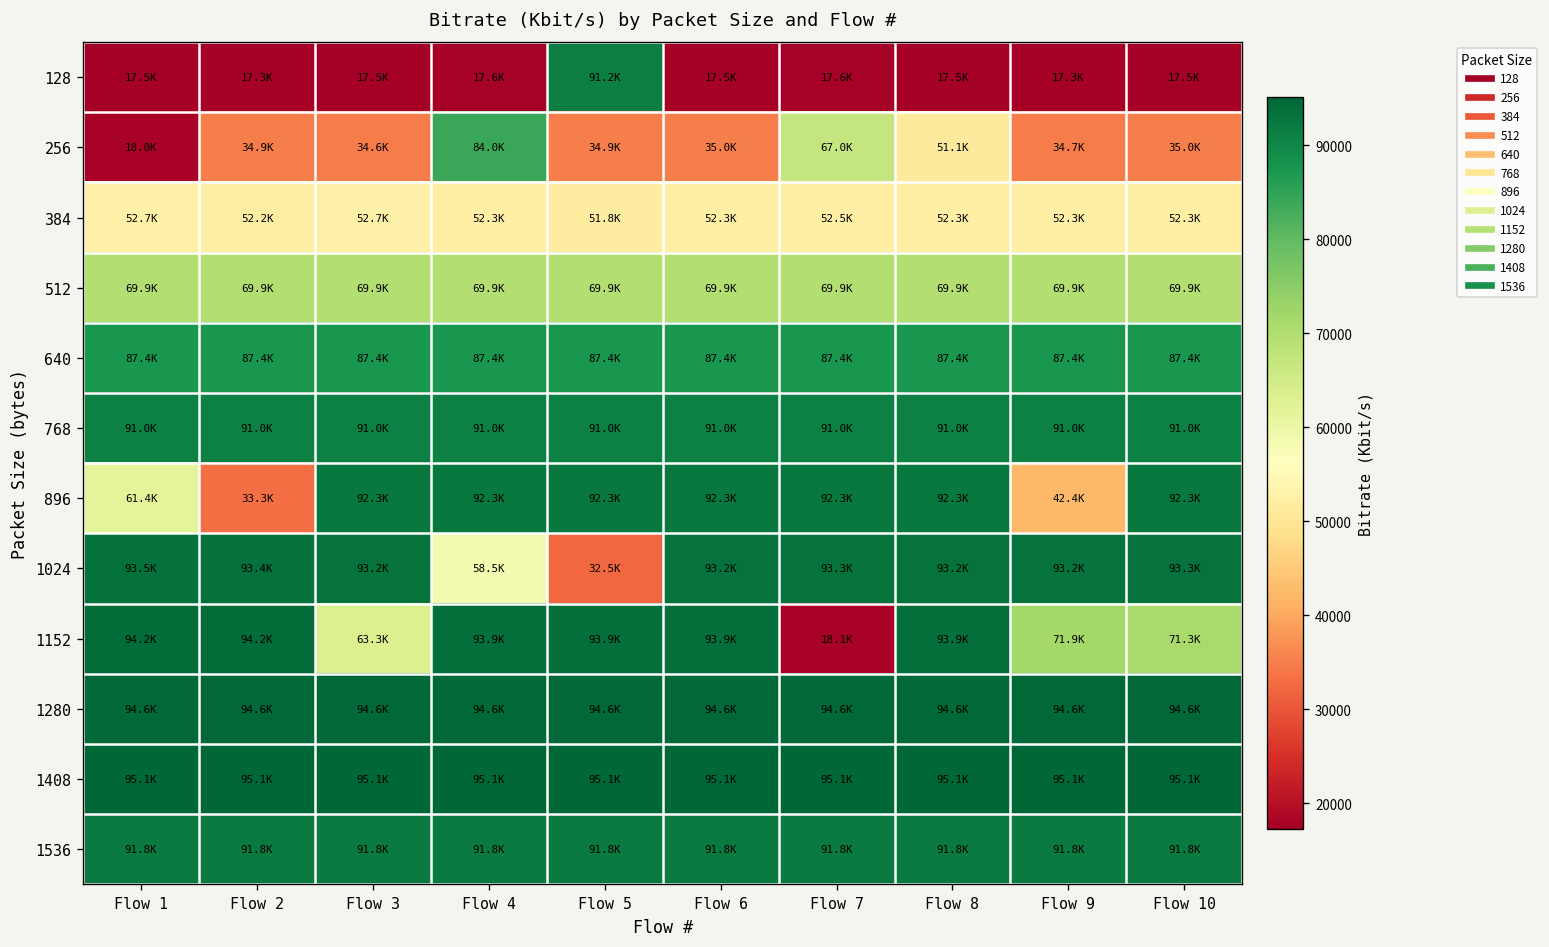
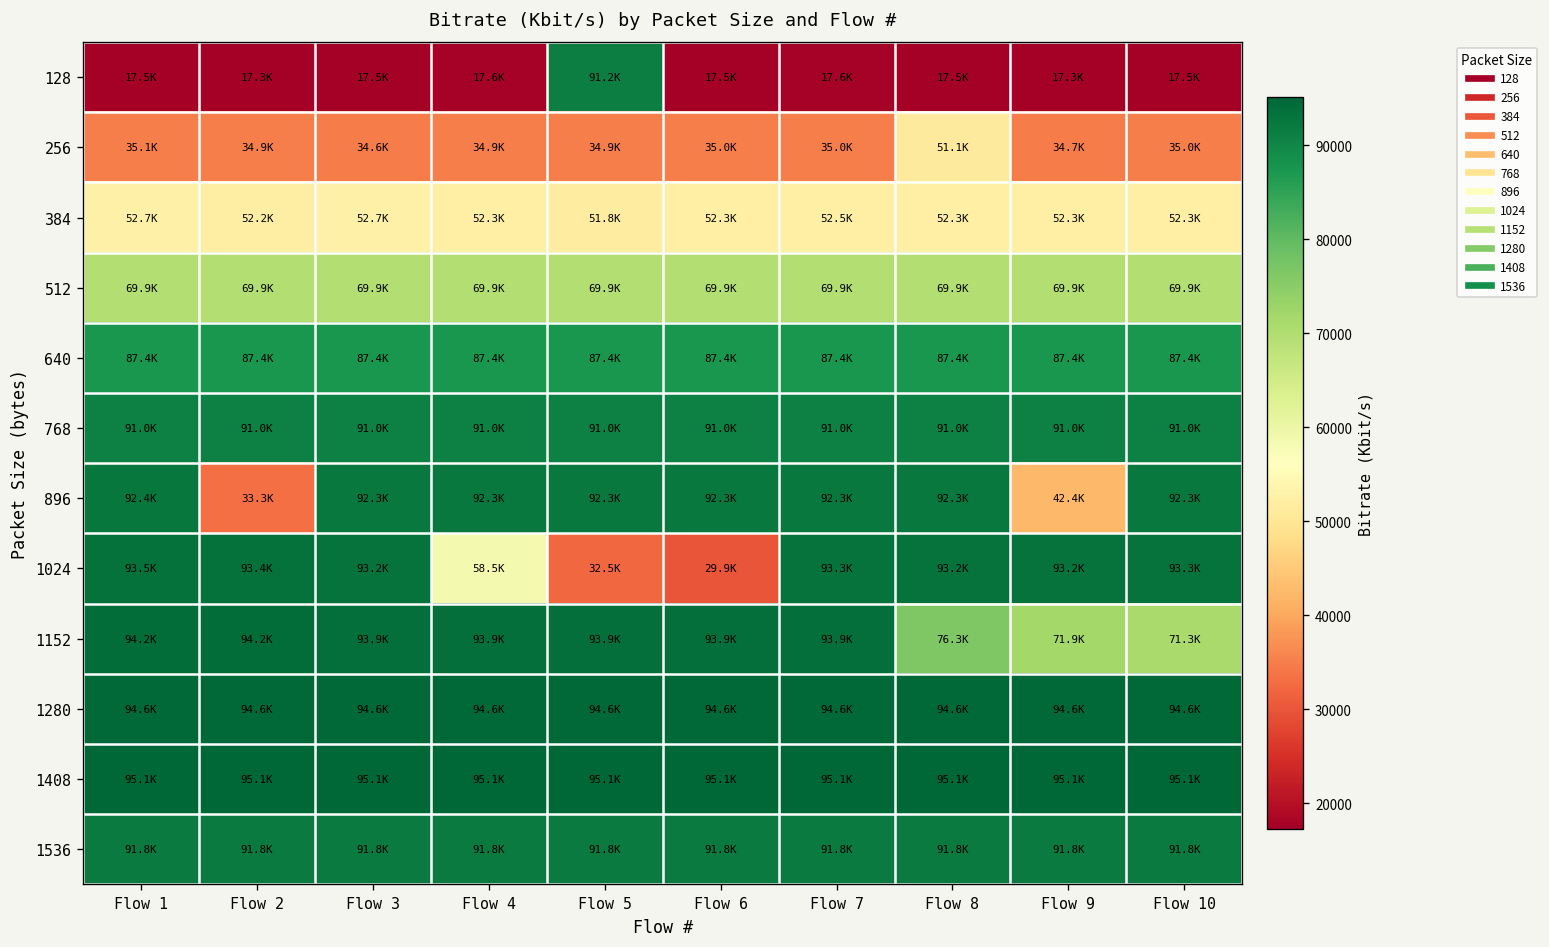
256, Flow 1: 18.0K -> 35.1K
256, Flow 4: 84.0K -> 34.9K
256, Flow 7: 67.0K -> 35.0K
896, Flow 1: 61.4K -> 92.4K
1024, Flow 6: 93.2K -> 29.9K
1152, Flow 3: 63.3K -> 93.9K
1152, Flow 7: 18.1K -> 93.9K
1152, Flow 8: 93.9K -> 76.3K
